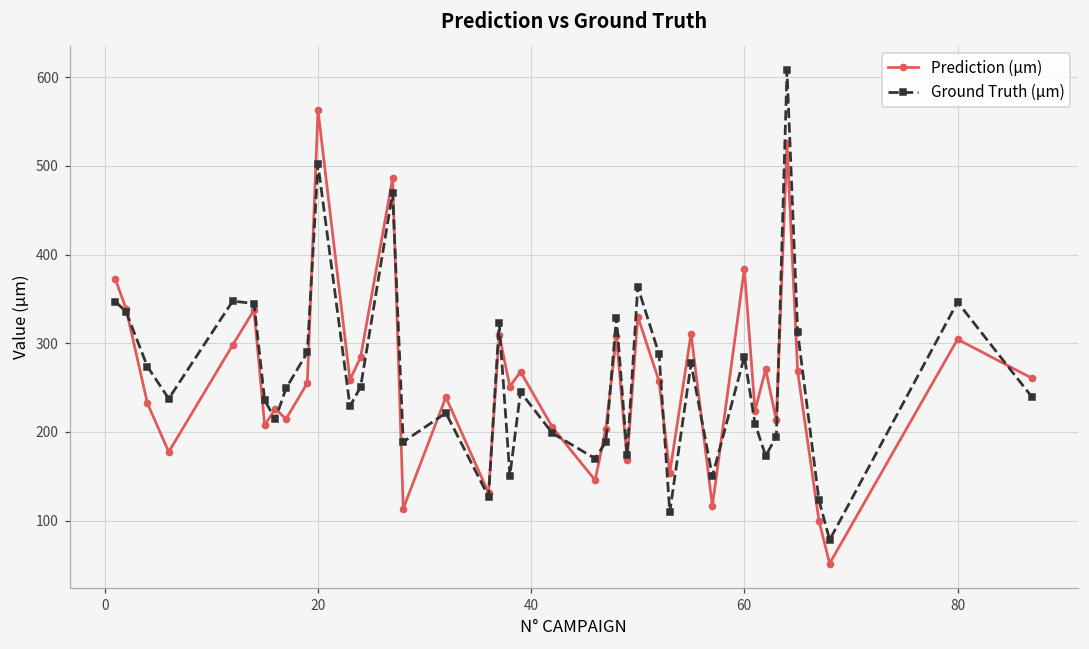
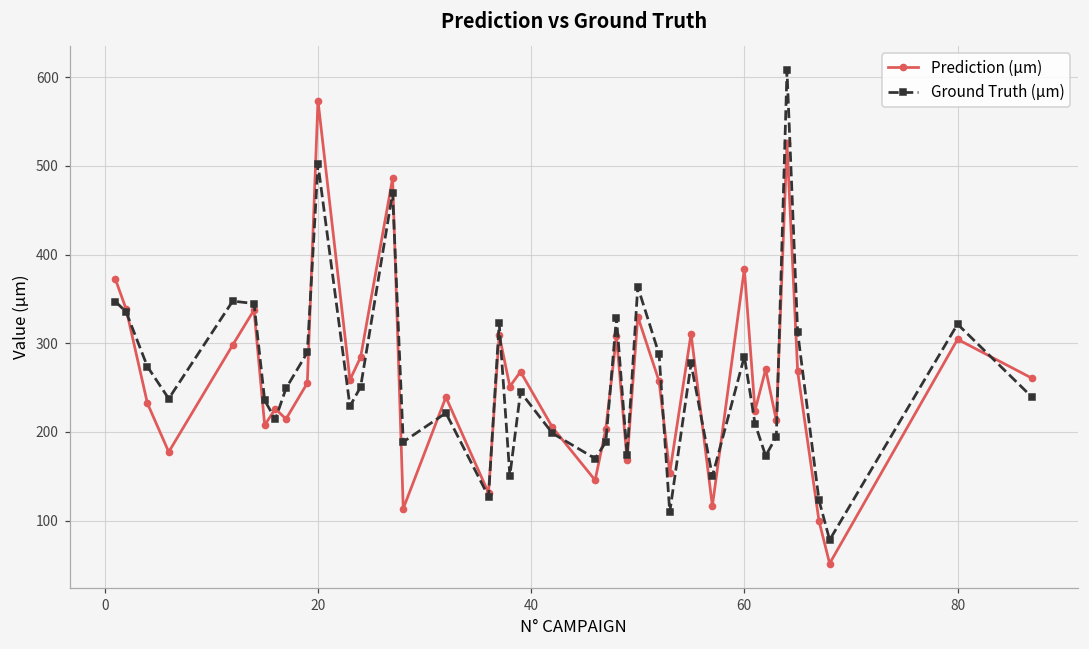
Prediction (µm), 20: 560 -> 570
Ground Truth (µm), 80: 350 -> 320
